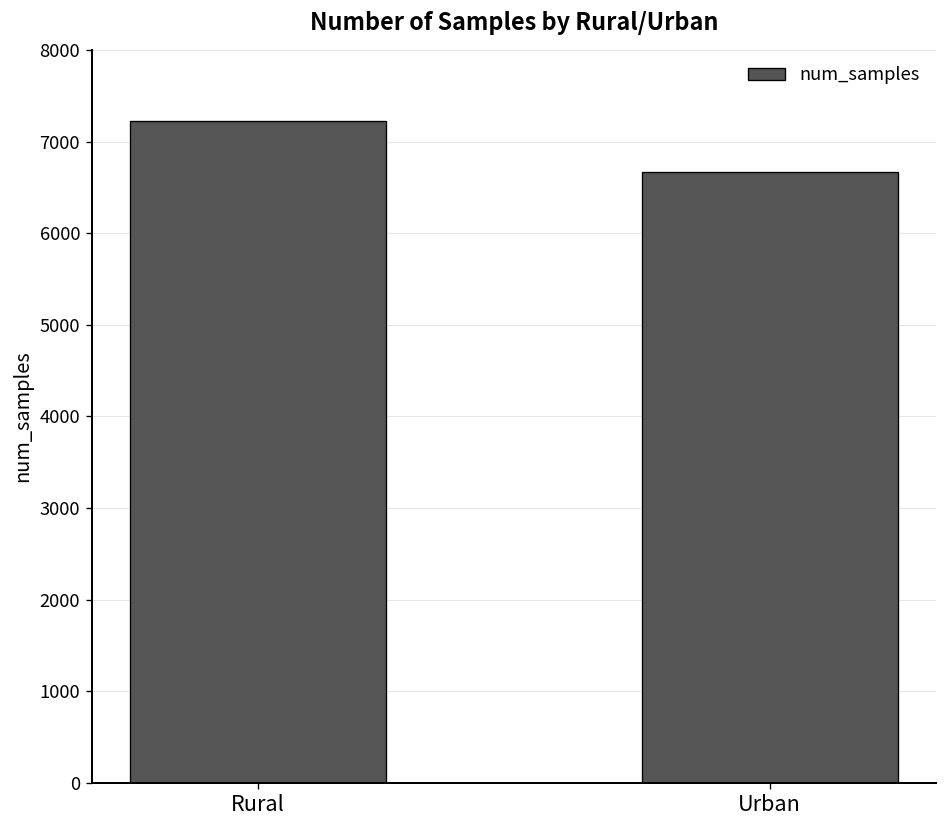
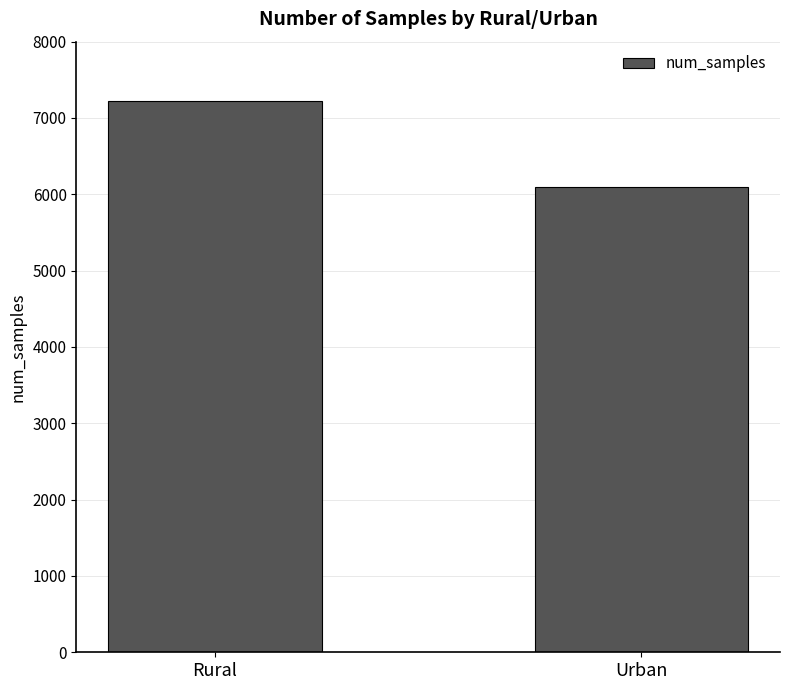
Urban: 6700 -> 6100
